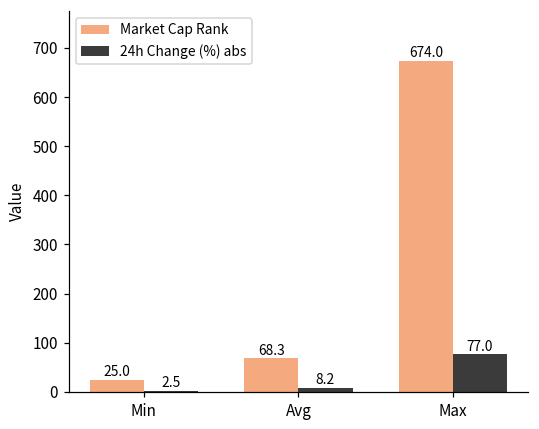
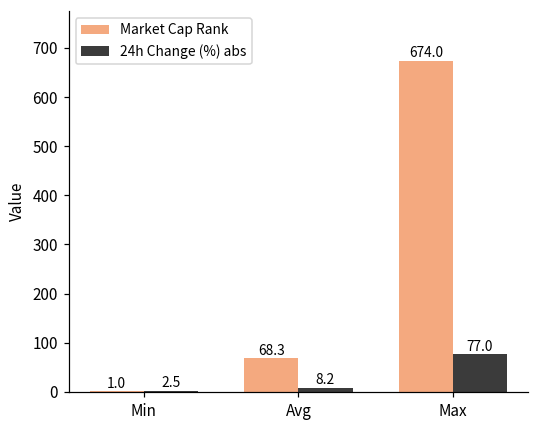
Market Cap Rank, Min: 25.0 -> 1.0
